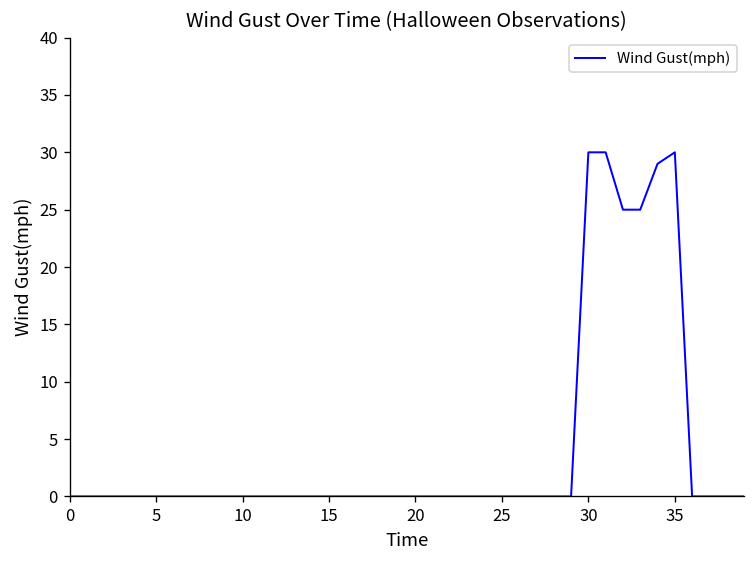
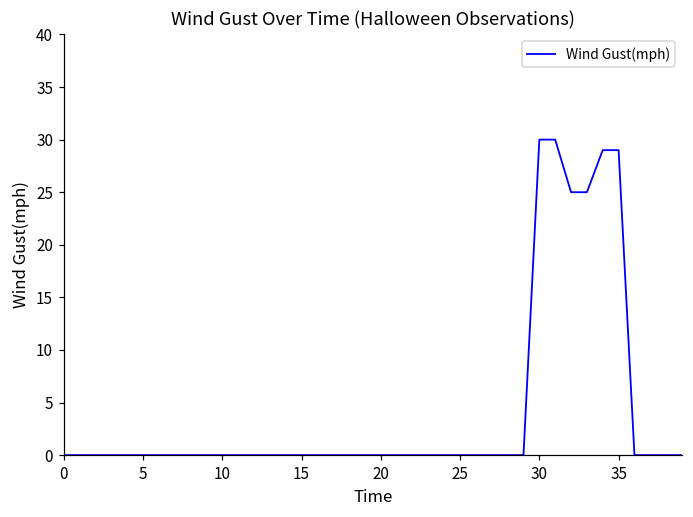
35: 30 -> 29
